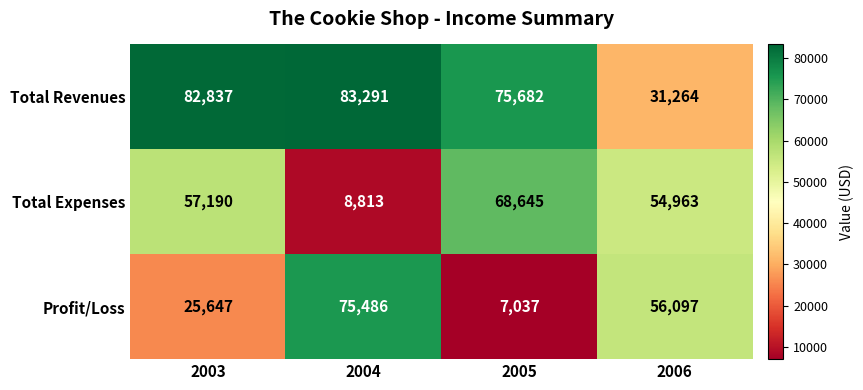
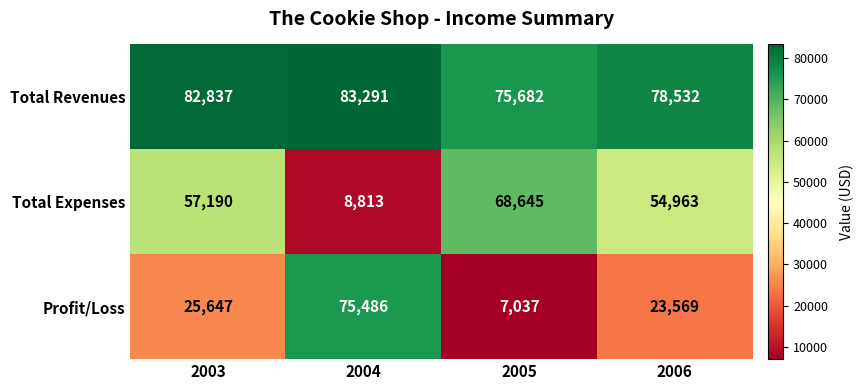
Total Revenues, 2006: 31,264 -> 78,532
Profit/Loss, 2006: 56,097 -> 23,569
